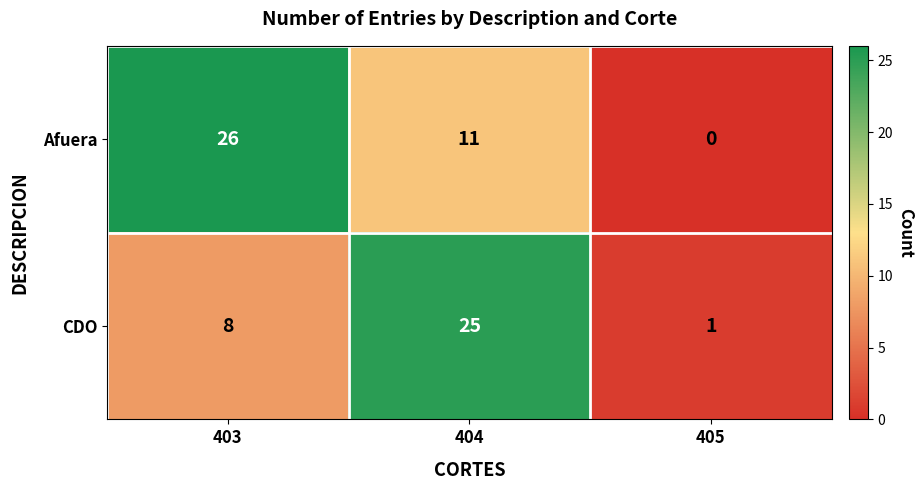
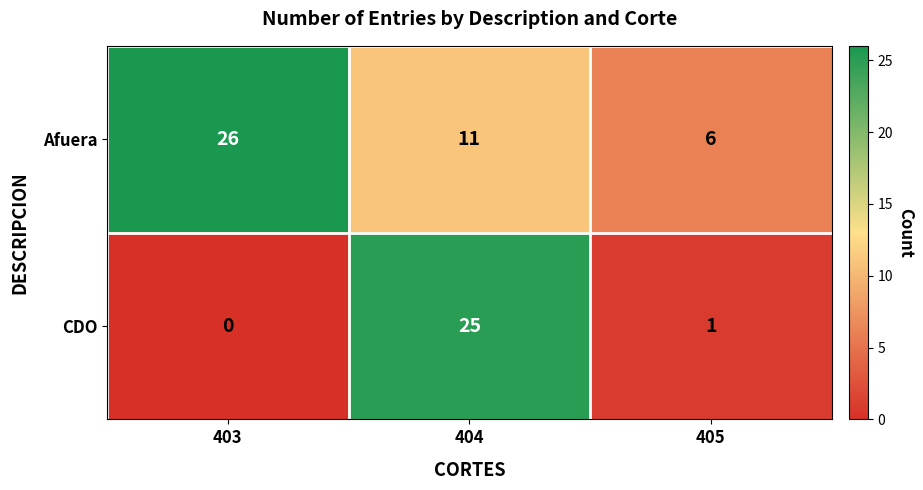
Afuera, 405: 0 -> 6
CDO, 403: 8 -> 0
